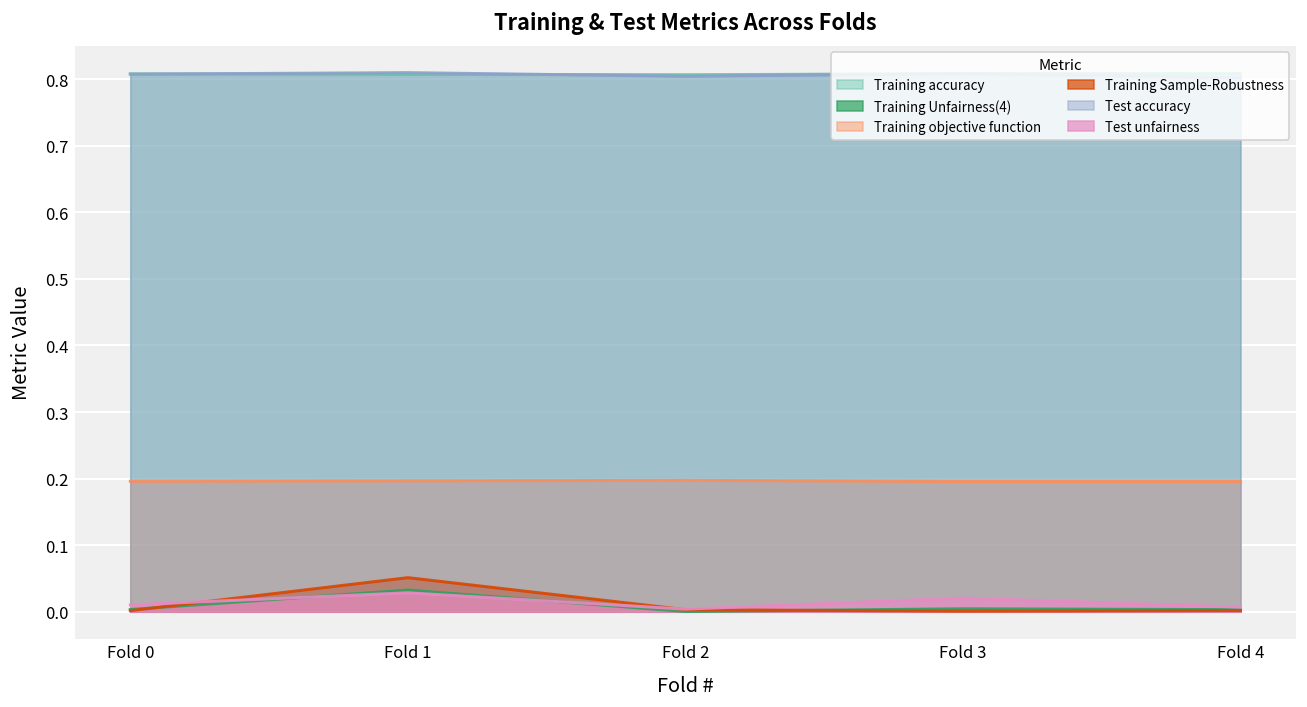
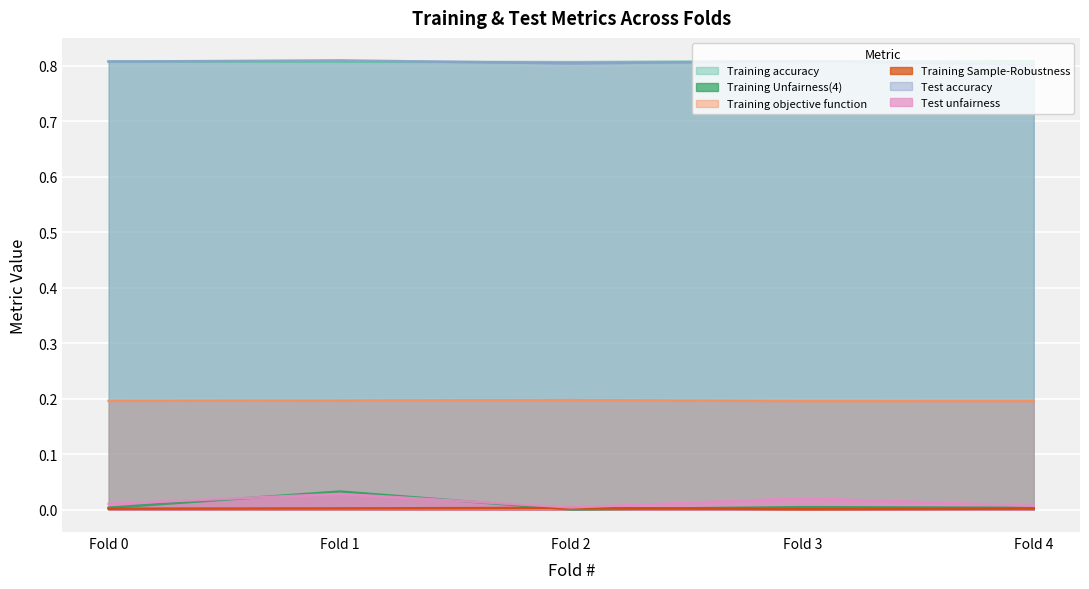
Training Sample-Robustness, Fold 1: 0.05 -> 0.00
